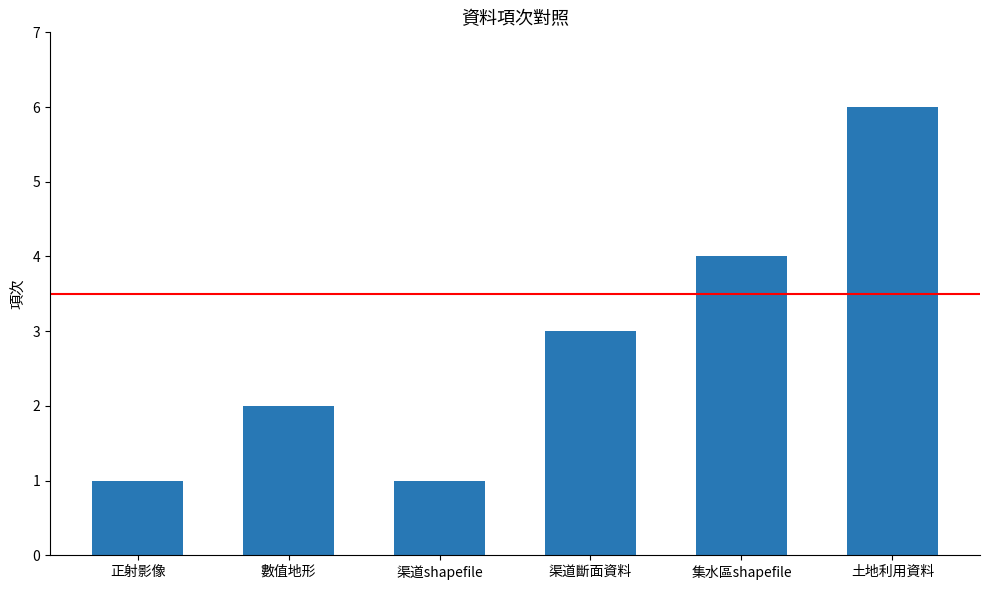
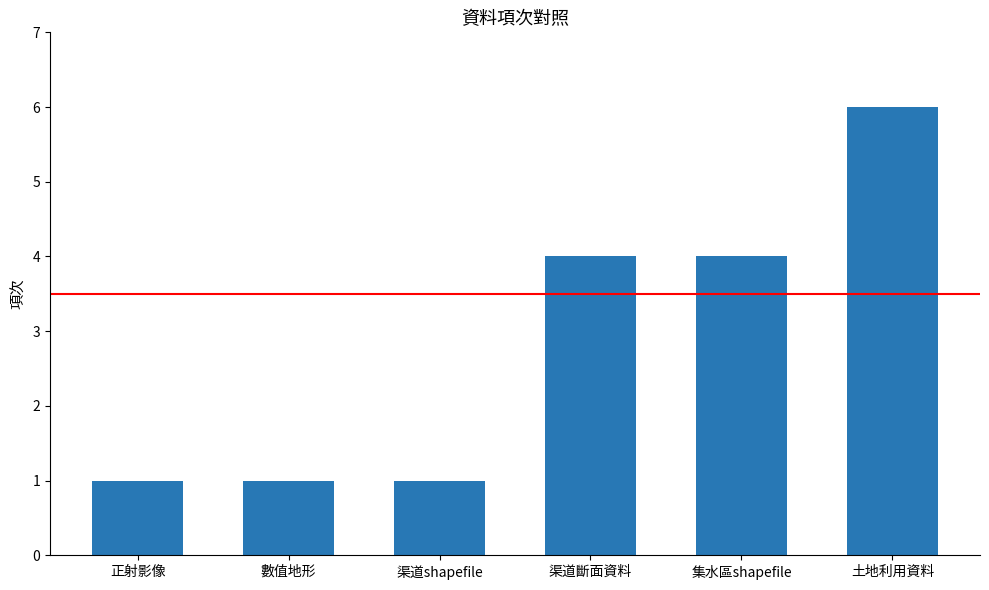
數值地形: 2 -> 1
渠道斷面資料: 3 -> 4
